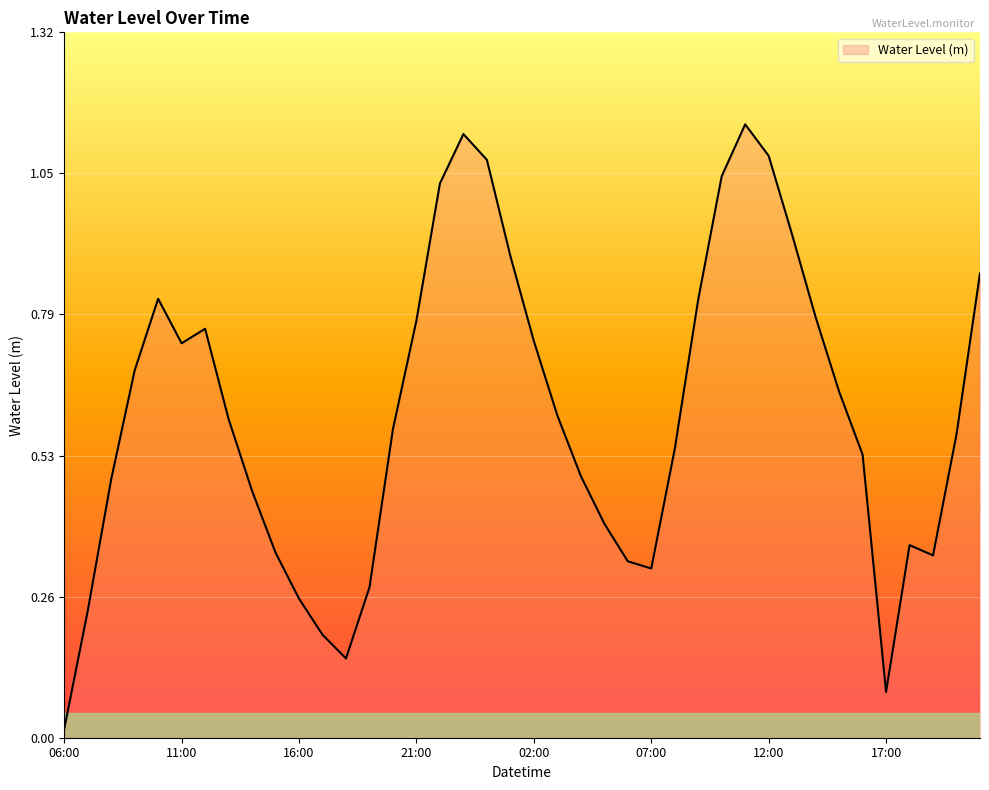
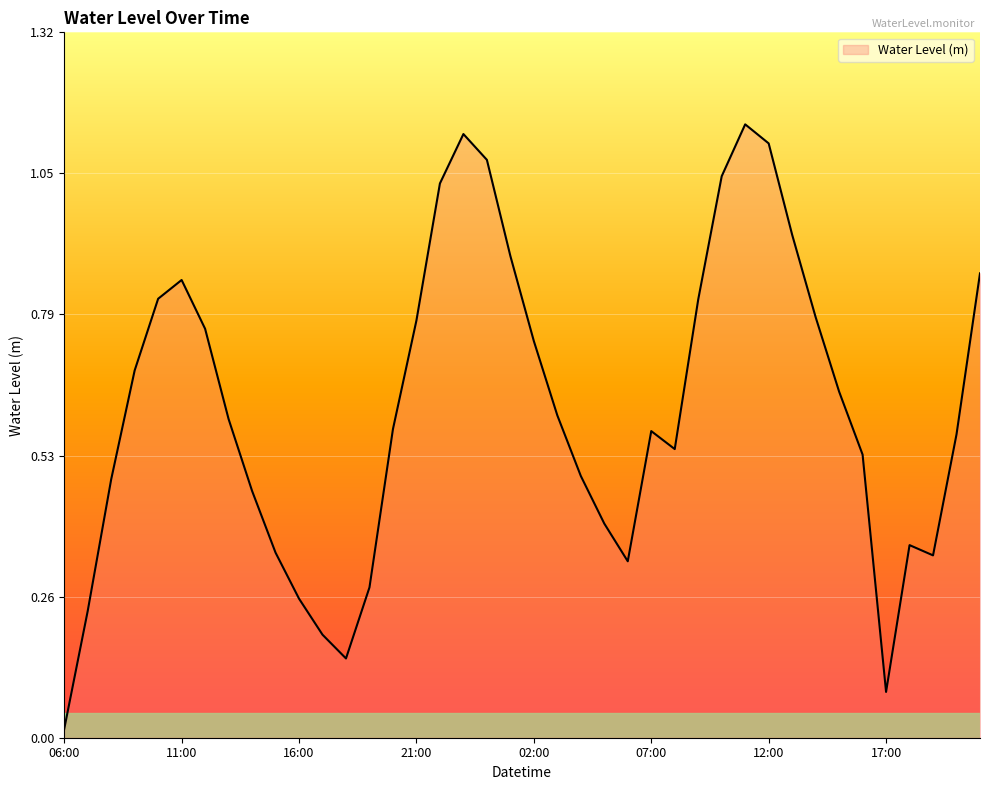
11:00: 0.74 -> 0.86
07:00: 0.32 -> 0.57
12:00: 1.09 -> 1.11
